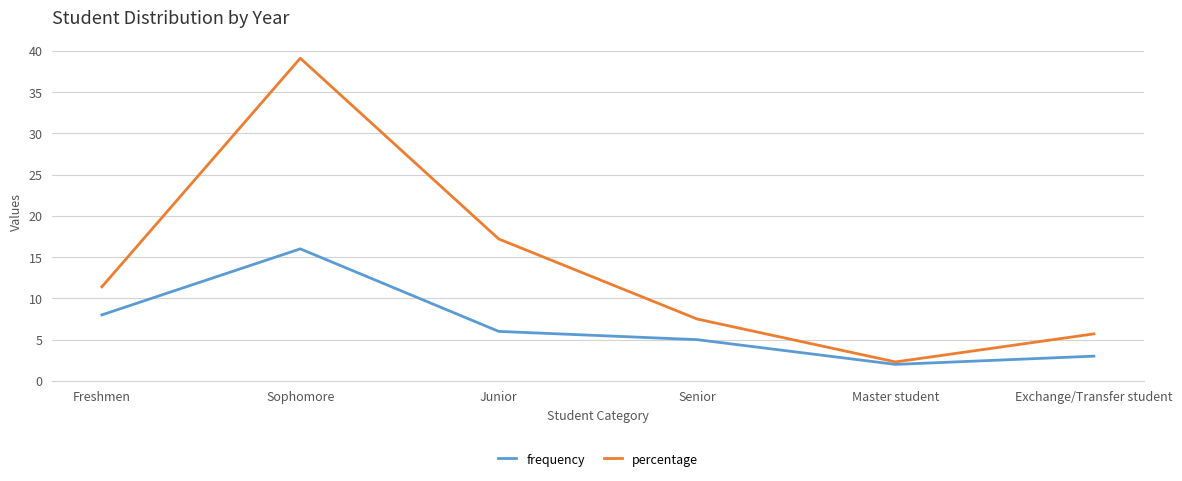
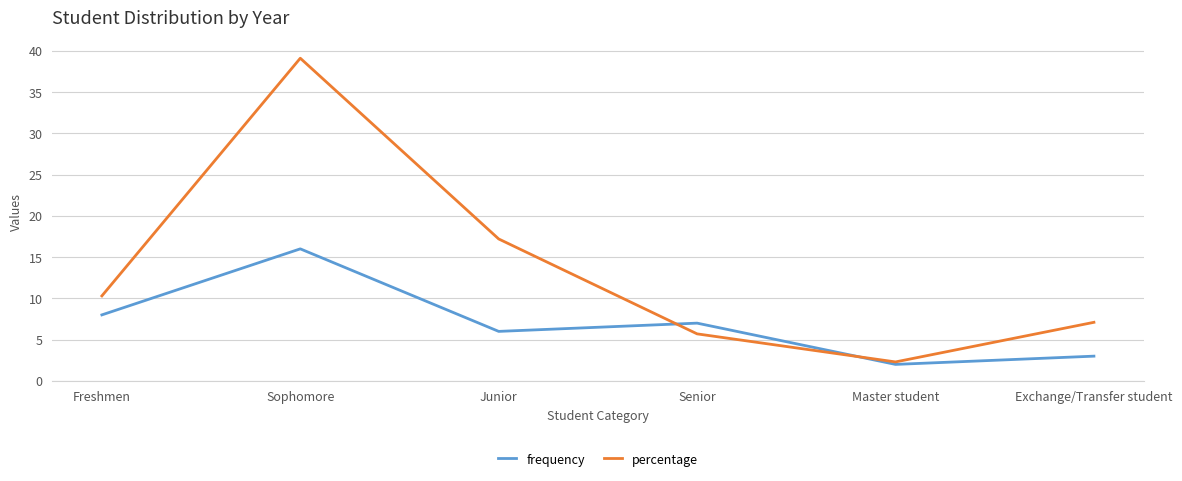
percentage, Freshmen: 11 -> 10
frequency, Senior: 5 -> 7
percentage, Senior: 8 -> 6
percentage, Exchange/Transfer student: 6 -> 7
